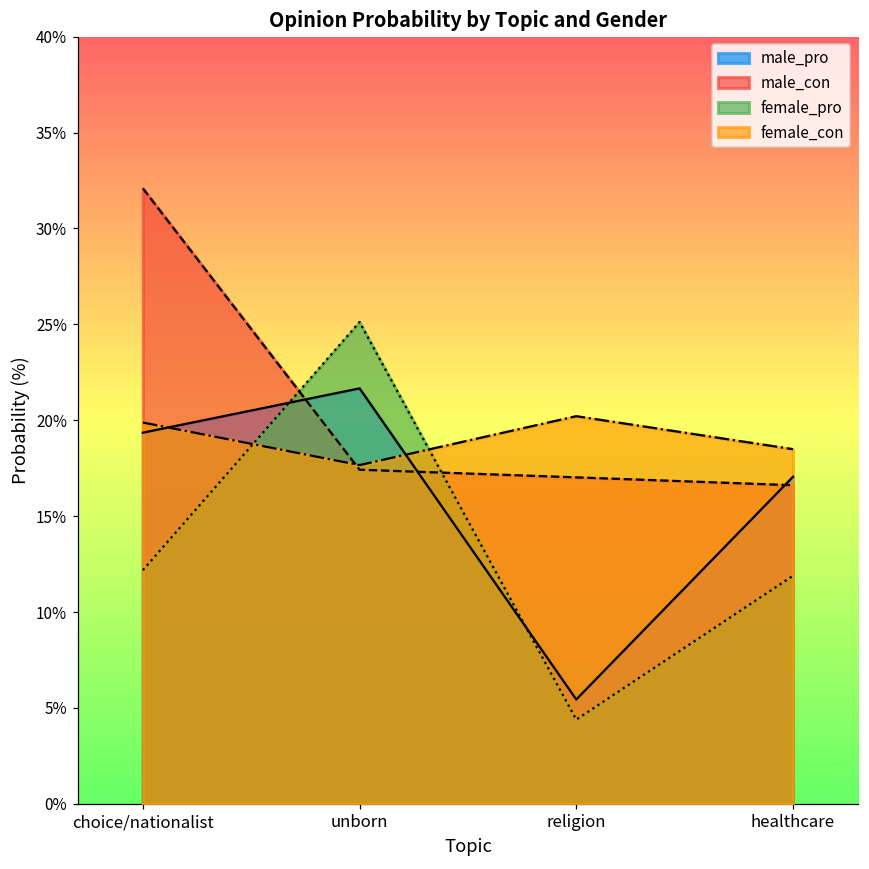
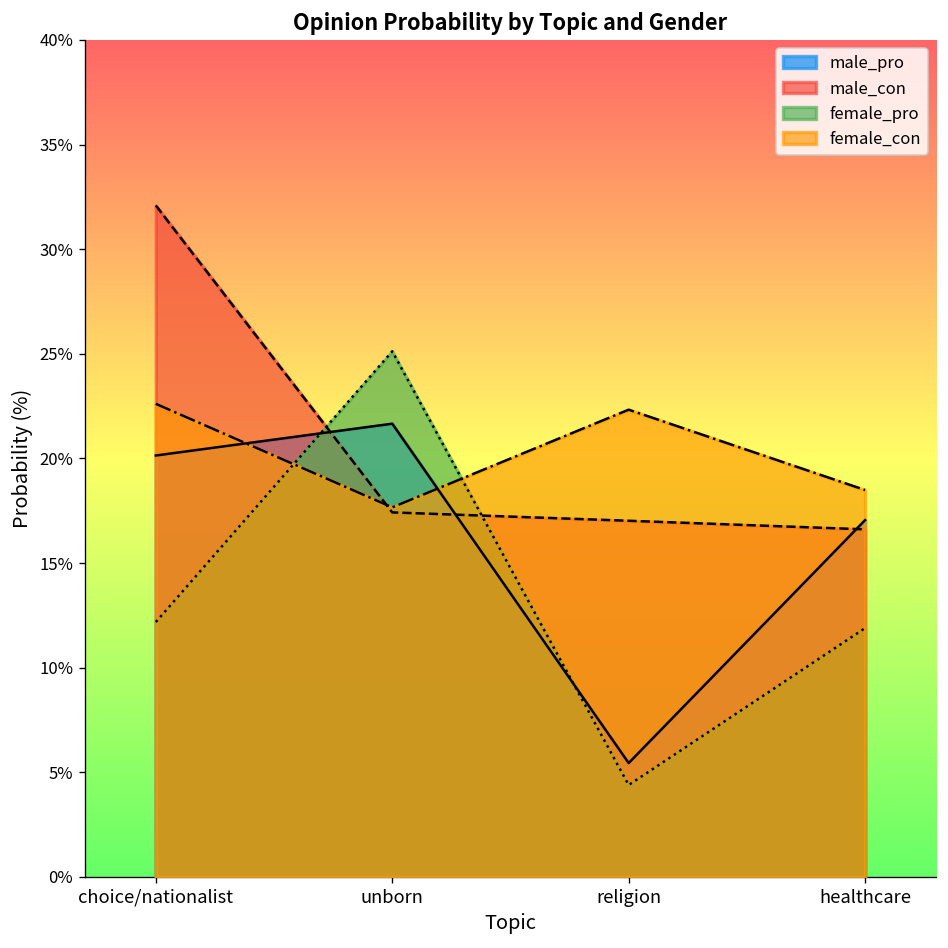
male_pro, choice/nationalist: 19.4% -> 20.1%
female_con, choice/nationalist: 19.9% -> 22.6%
female_con, religion: 20.2% -> 22.3%
